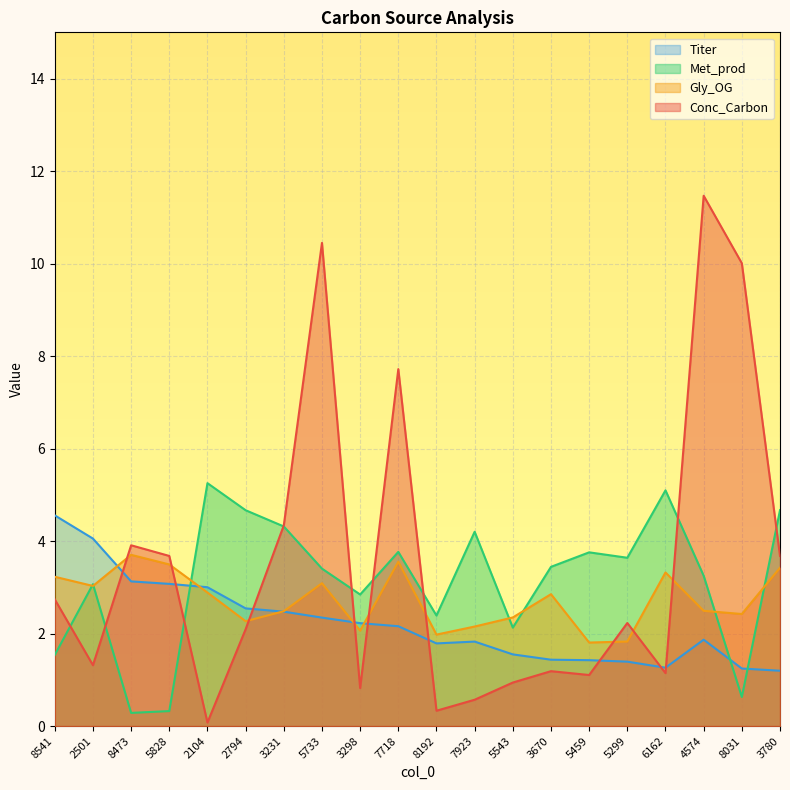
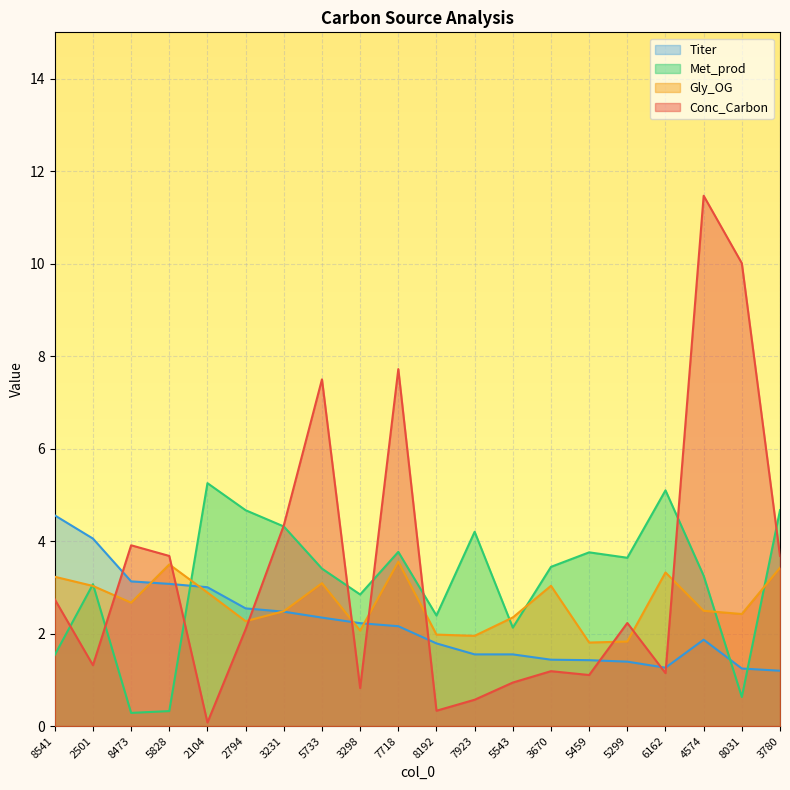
Gly_OG, 8473: 3.7 -> 2.7
Conc_Carbon, 5733: 10.4 -> 7.5
Titer, 7923: 1.8 -> 1.5
Gly_OG, 7923: 2.2 -> 2.0
Gly_OG, 3670: 2.9 -> 3.0
